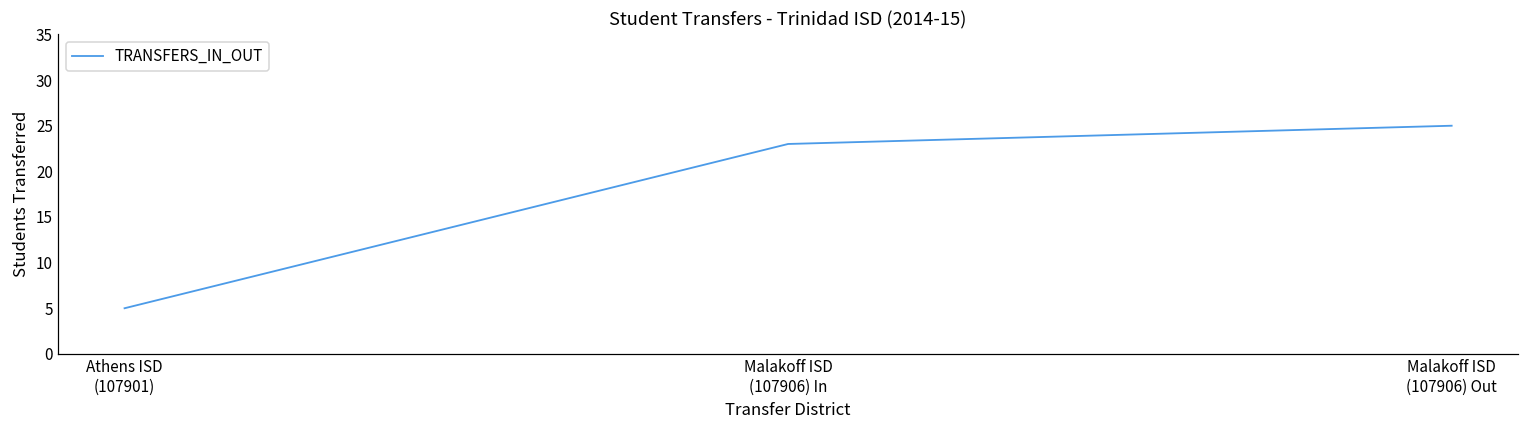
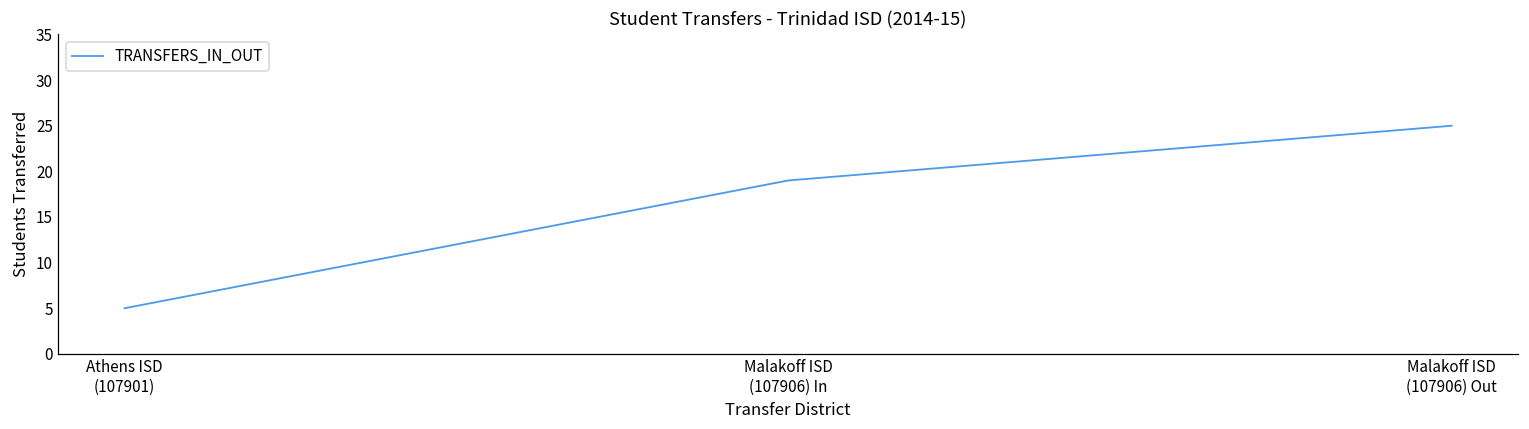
Malakoff ISD (107906) In: 23 -> 19
